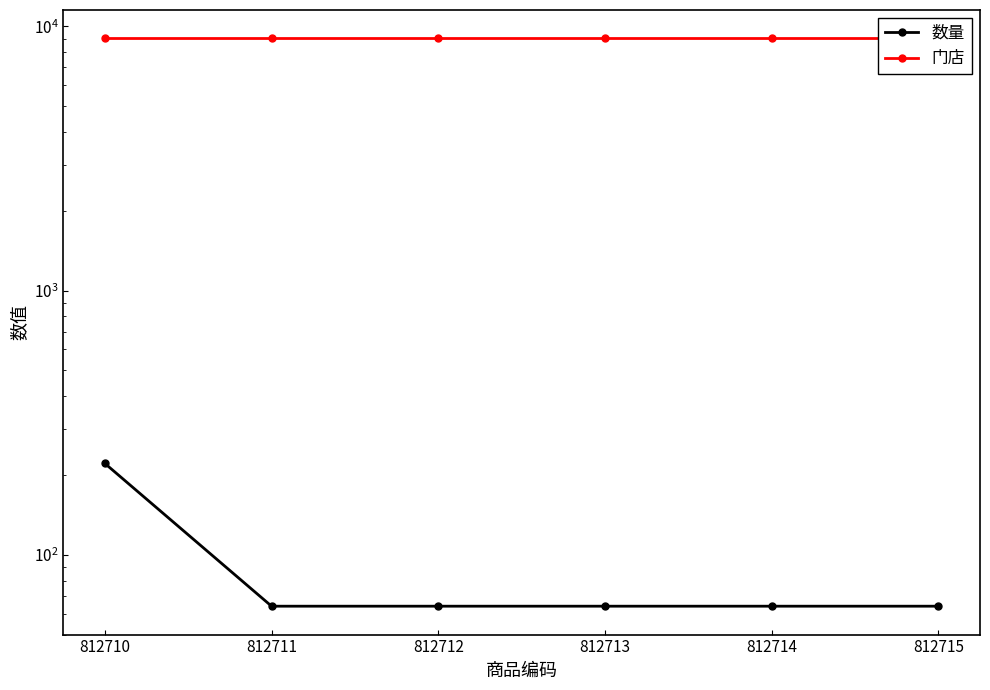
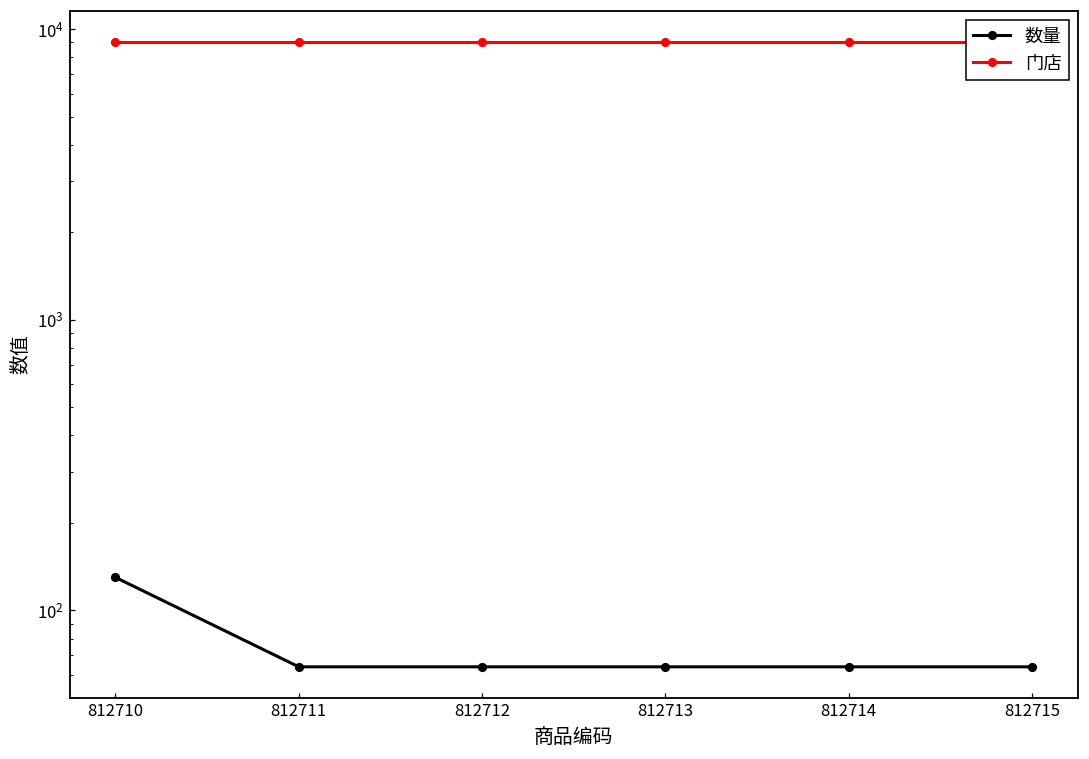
数量, 812710: 220 -> 130
